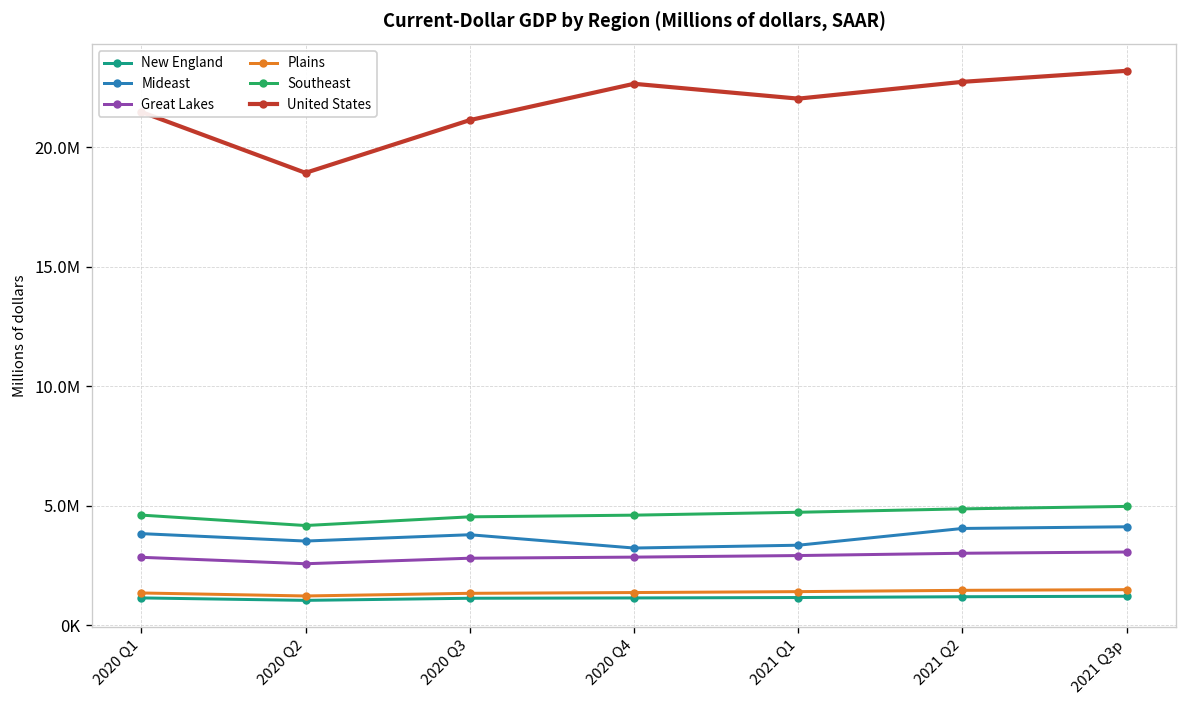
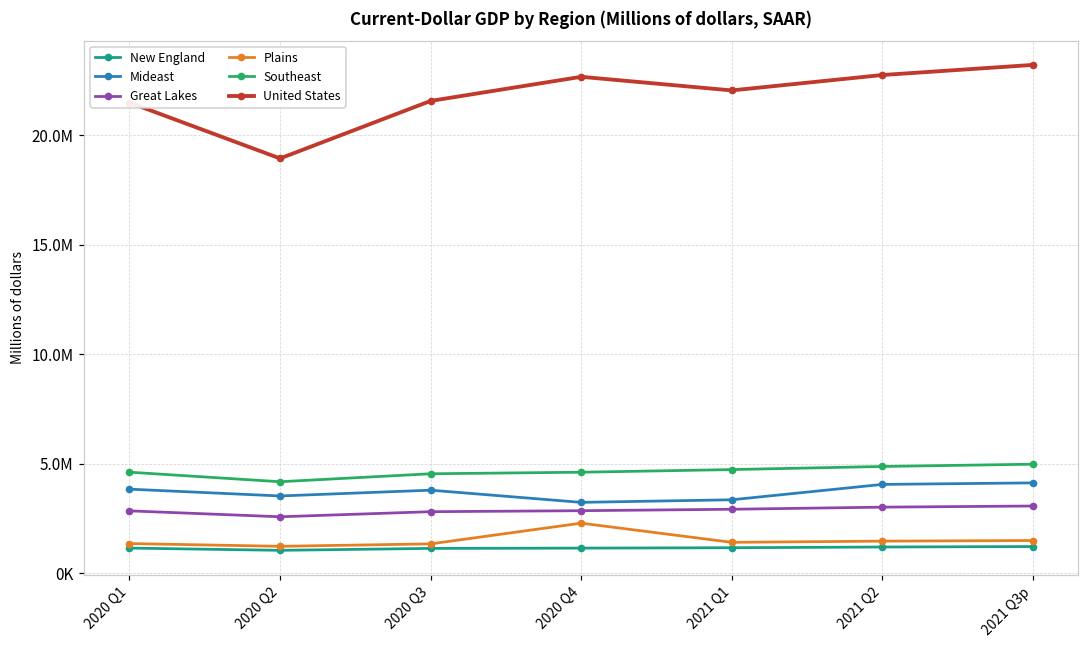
United States, 2020 Q3: 21100000 -> 21600000
Plains, 2020 Q4: 1400000 -> 2300000
